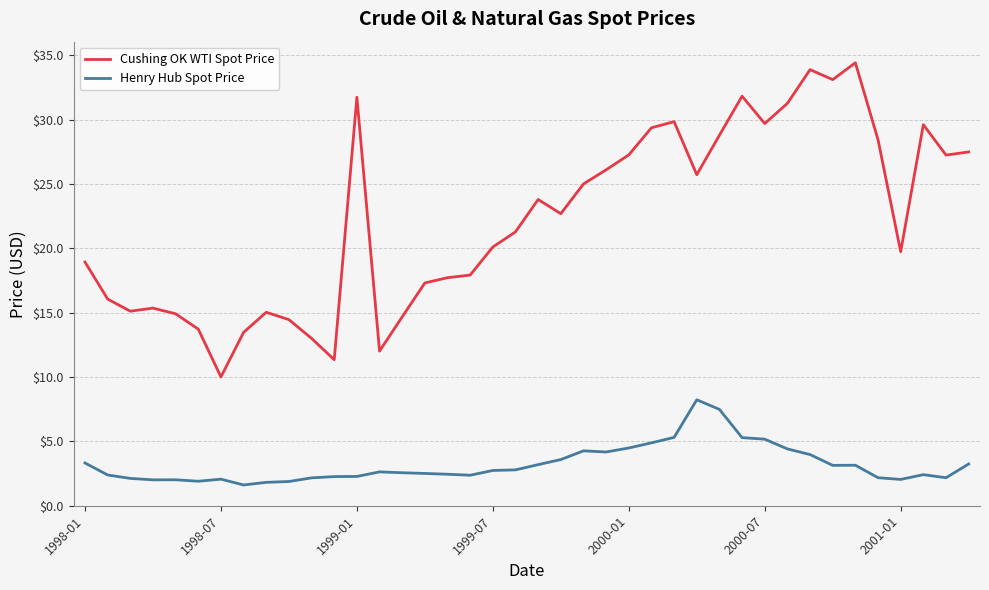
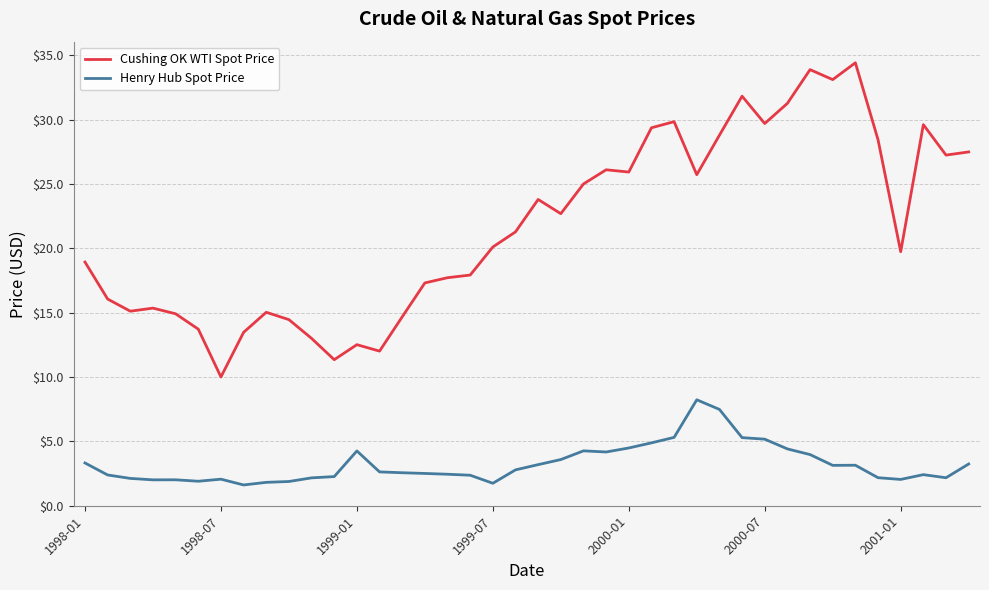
Cushing OK WTI Spot Price, 1999-01: $31.7 -> $12.5
Henry Hub Spot Price, 1999-01: $2.3 -> $4.3
Henry Hub Spot Price, 1999-07: $2.7 -> $1.7
Cushing OK WTI Spot Price, 2000-01: $27.3 -> $25.9
